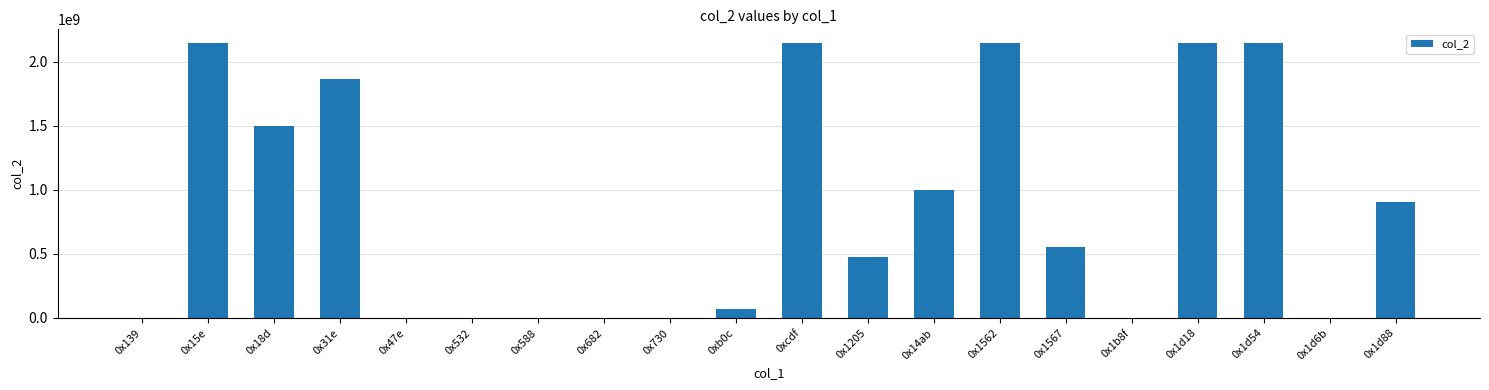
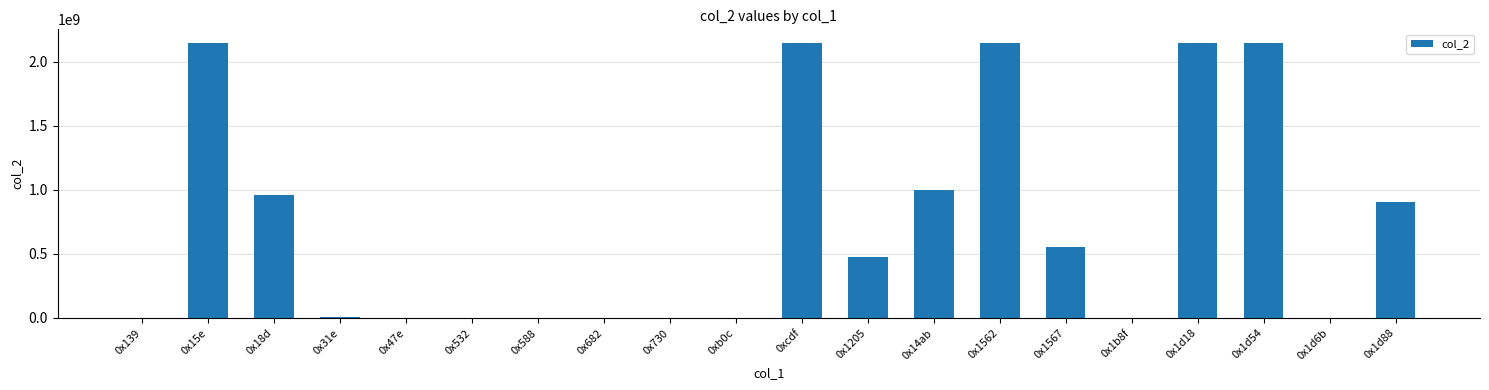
0x18d: 1500000000 -> 960000000
0x31e: 1870000000 -> 0
0xb0c: 70000000 -> 0
